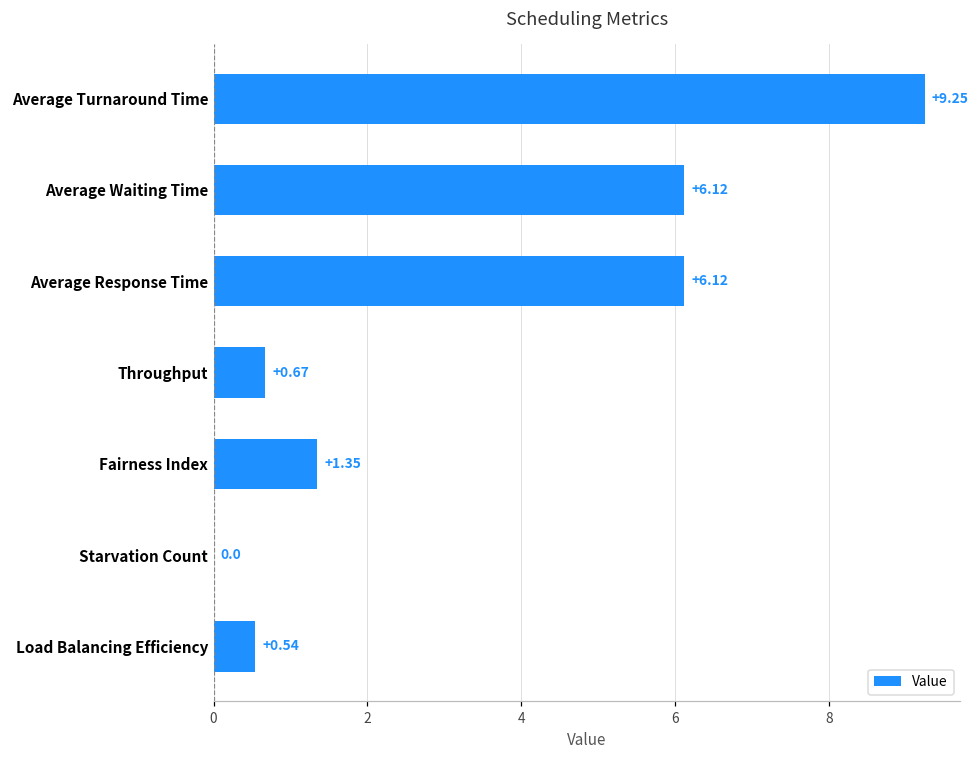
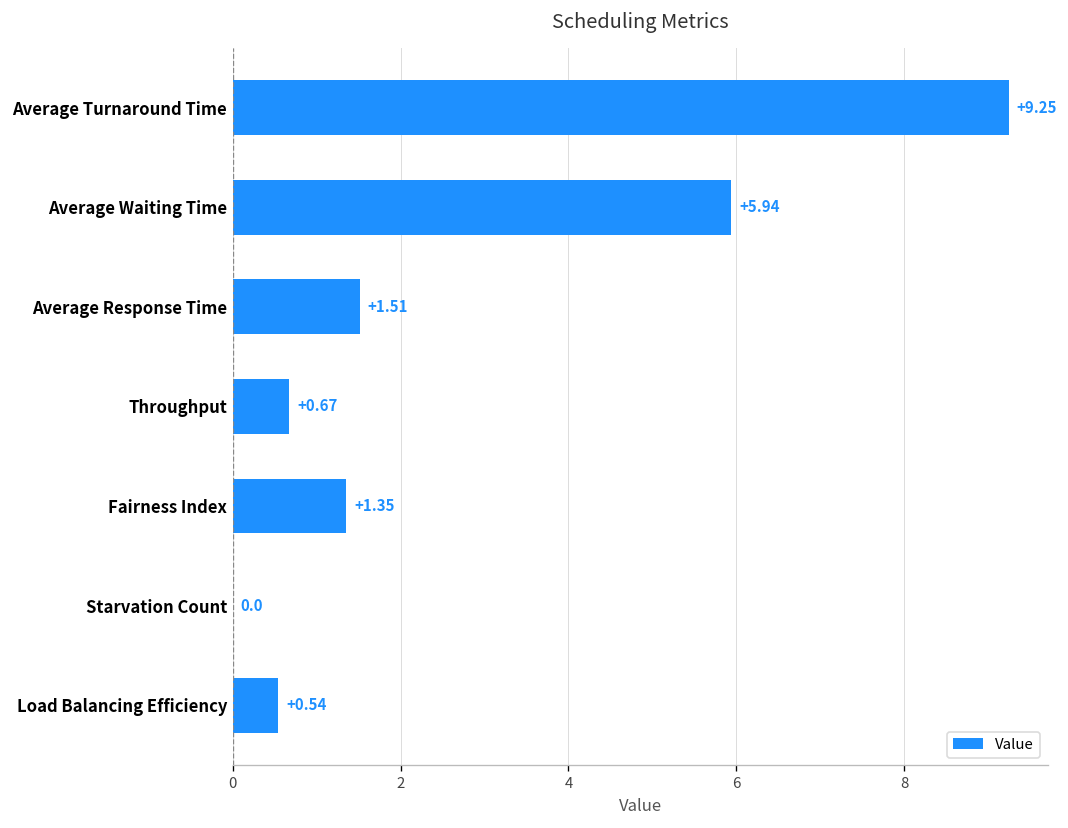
Average Waiting Time: +6.12 -> +5.94
Average Response Time: +6.12 -> +1.51
